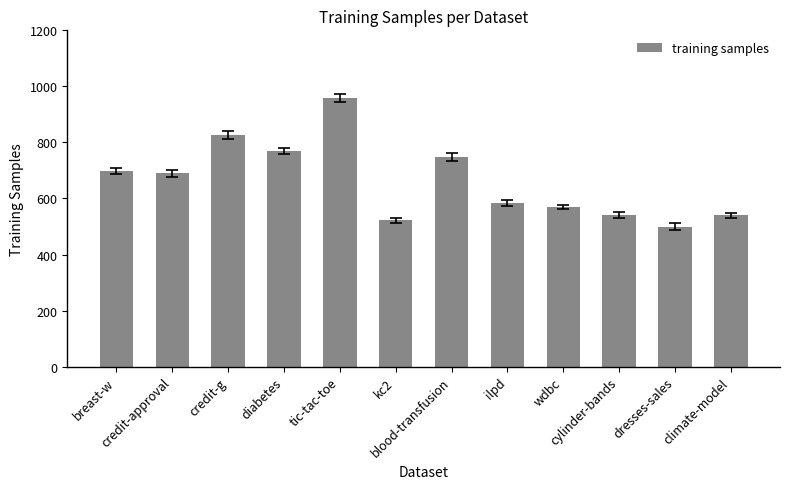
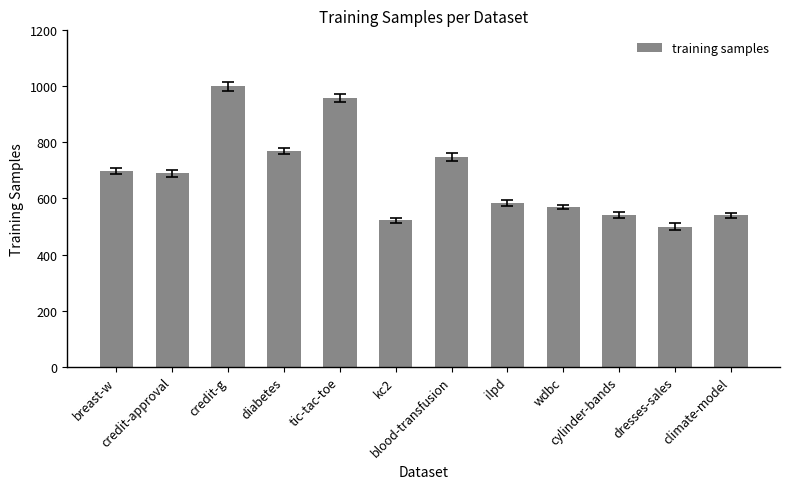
training samples, credit-g: 830 -> 1000
